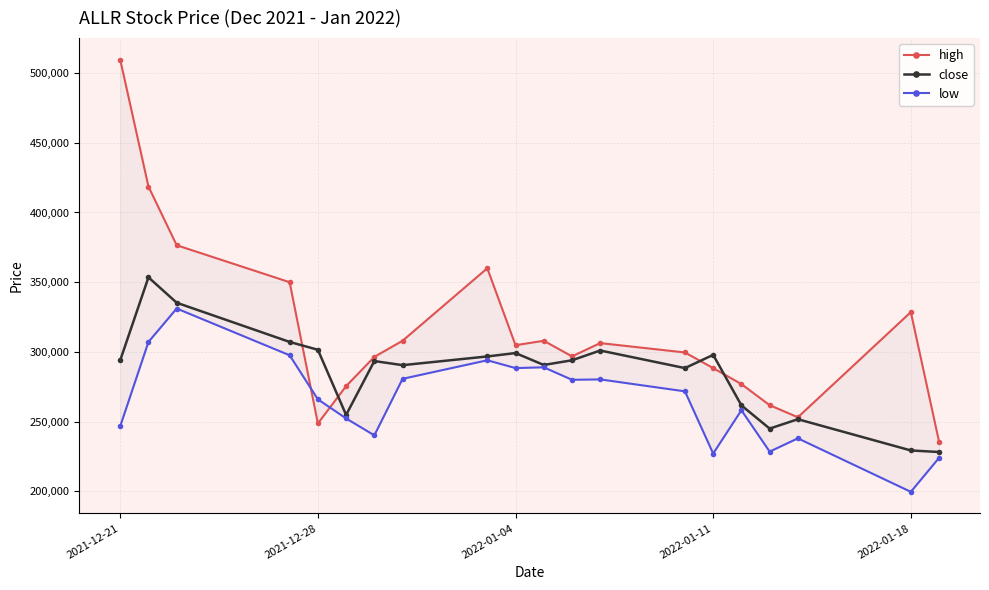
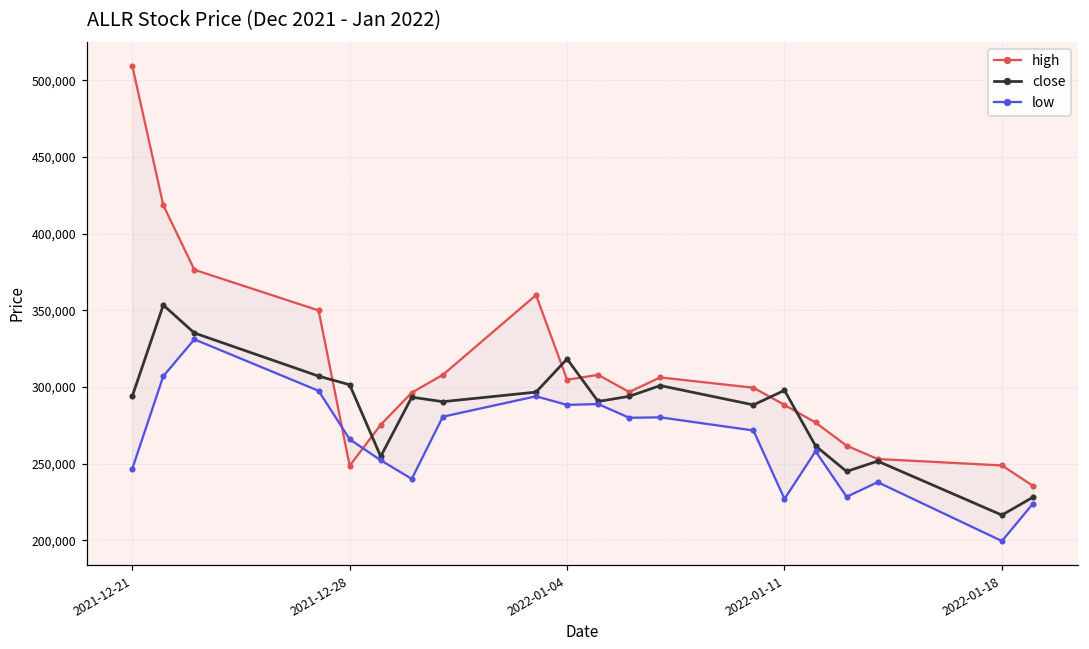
close, 2022-01-04: 299,000 -> 318,000
high, 2022-01-18: 329,000 -> 249,000
close, 2022-01-18: 229,000 -> 217,000
